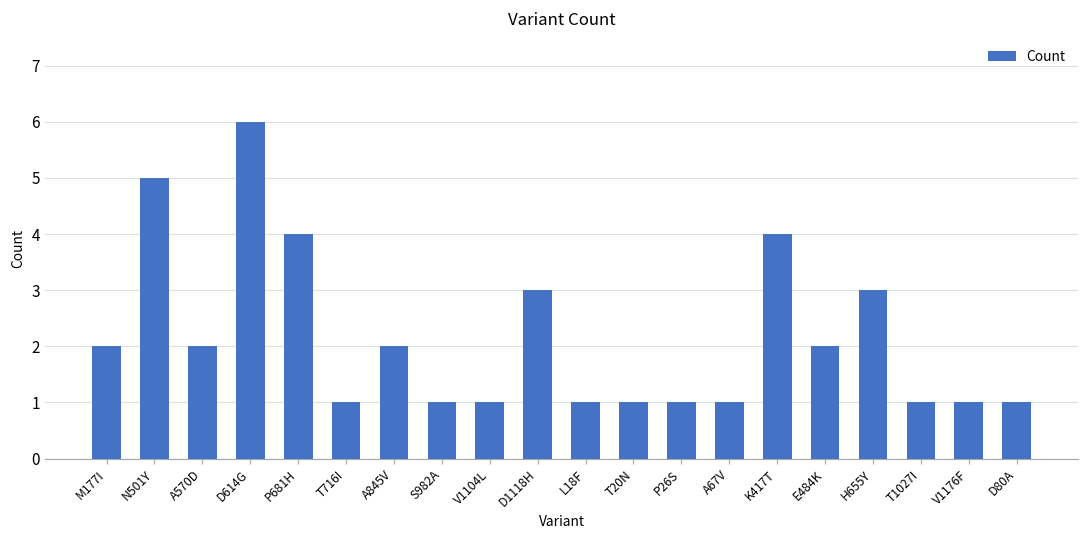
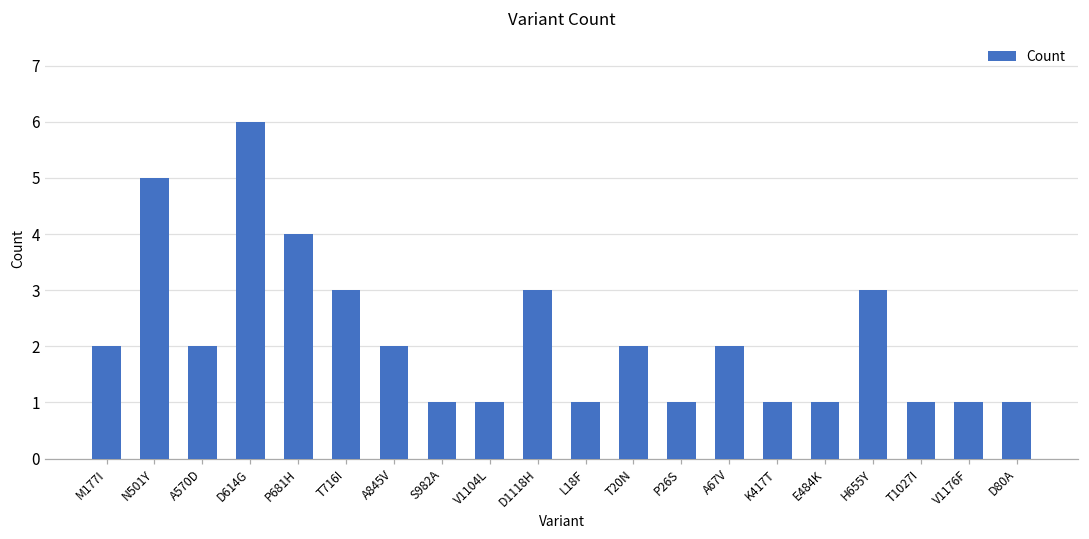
T716I: 1 -> 3
T20N: 1 -> 2
A67V: 1 -> 2
K417T: 4 -> 1
E484K: 2 -> 1
